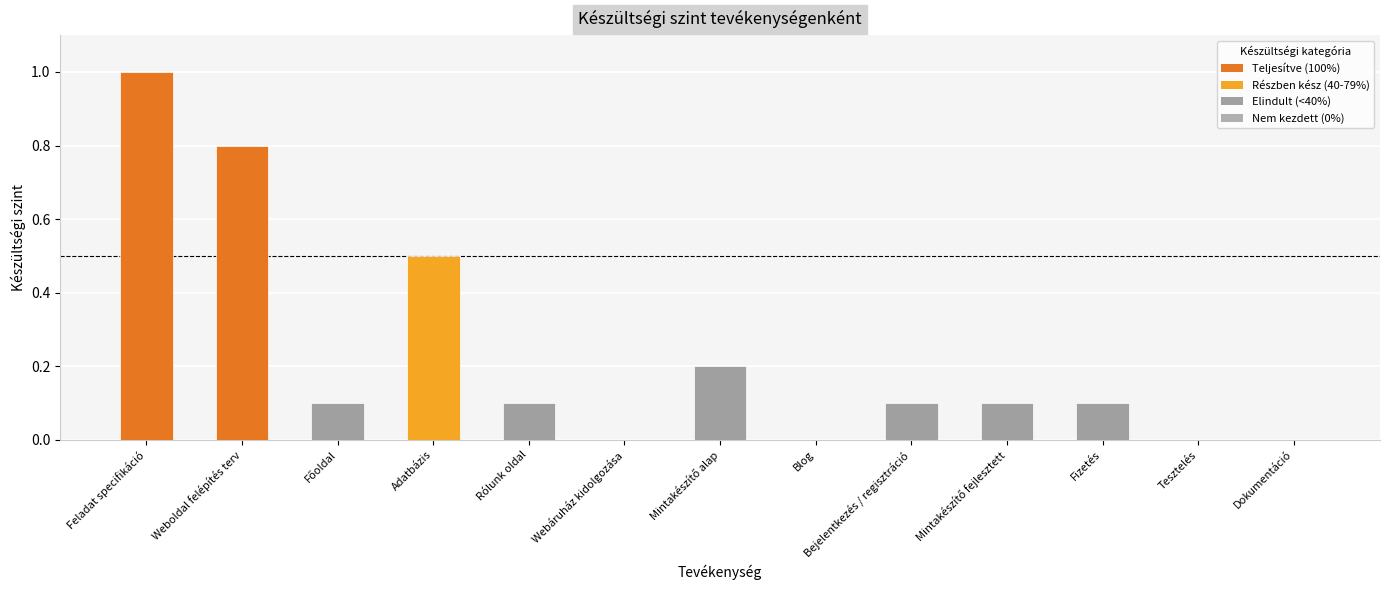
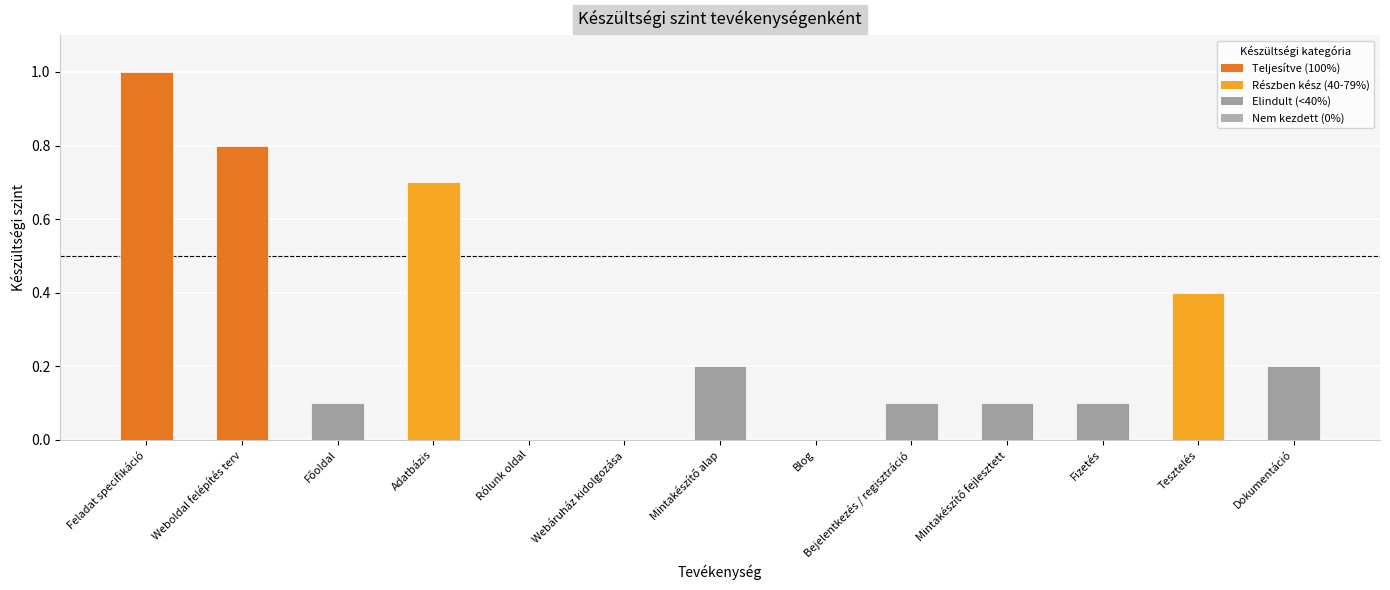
Adatbázis: 0.5 -> 0.7
Rólunk oldal: 0.1 -> 0.0
Tesztelés: 0.0 -> 0.4
Dokumentáció: 0.0 -> 0.2
